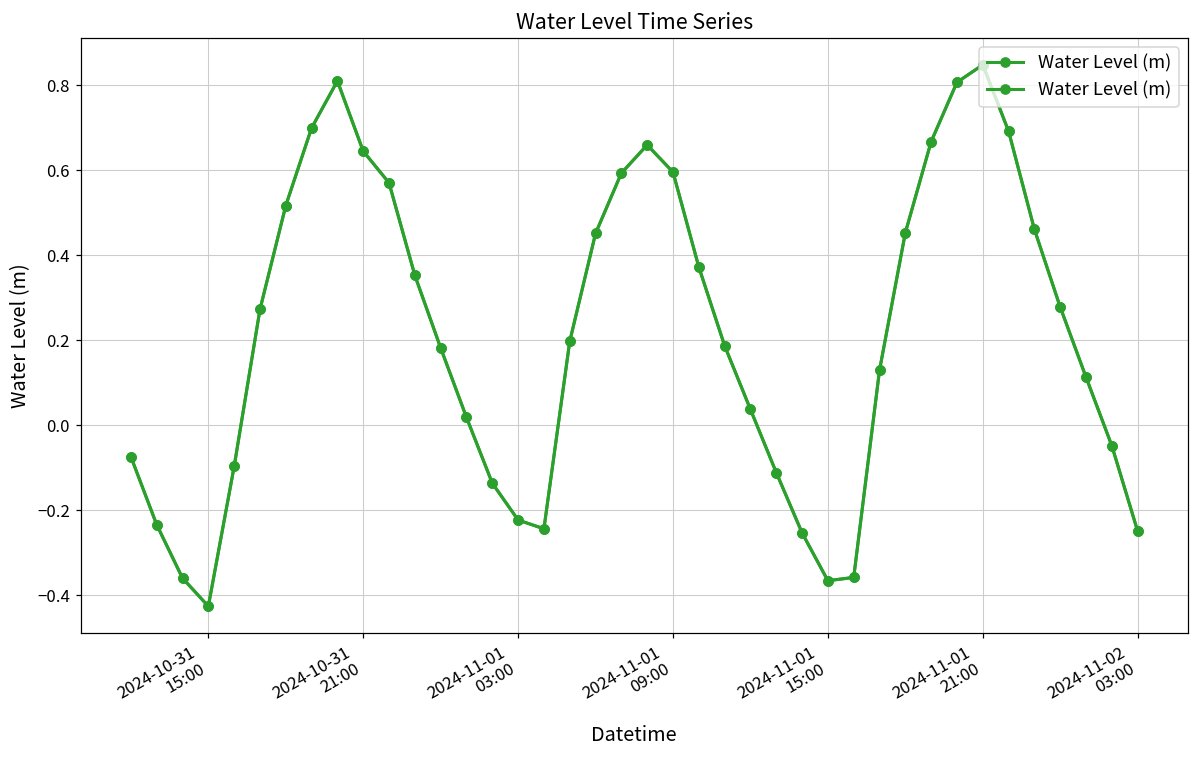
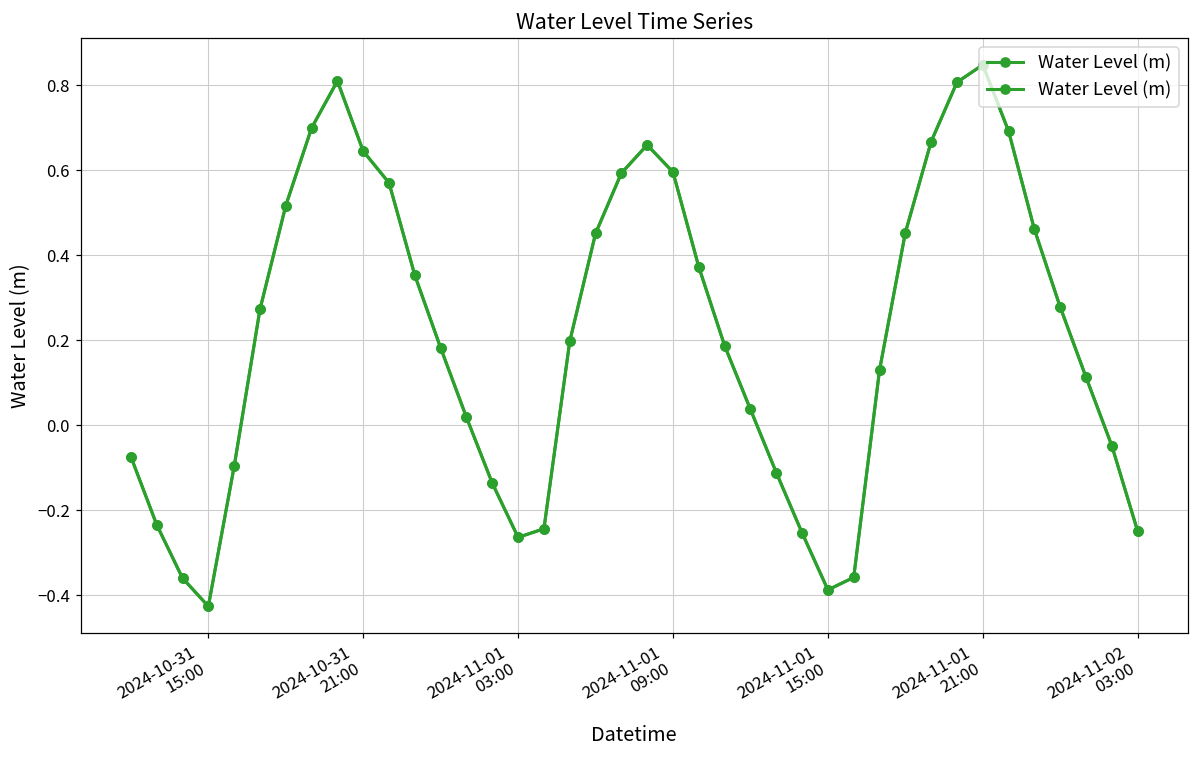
2024-11-01 03:00: -0.22 -> -0.26
2024-11-01 15:00: -0.37 -> -0.39
